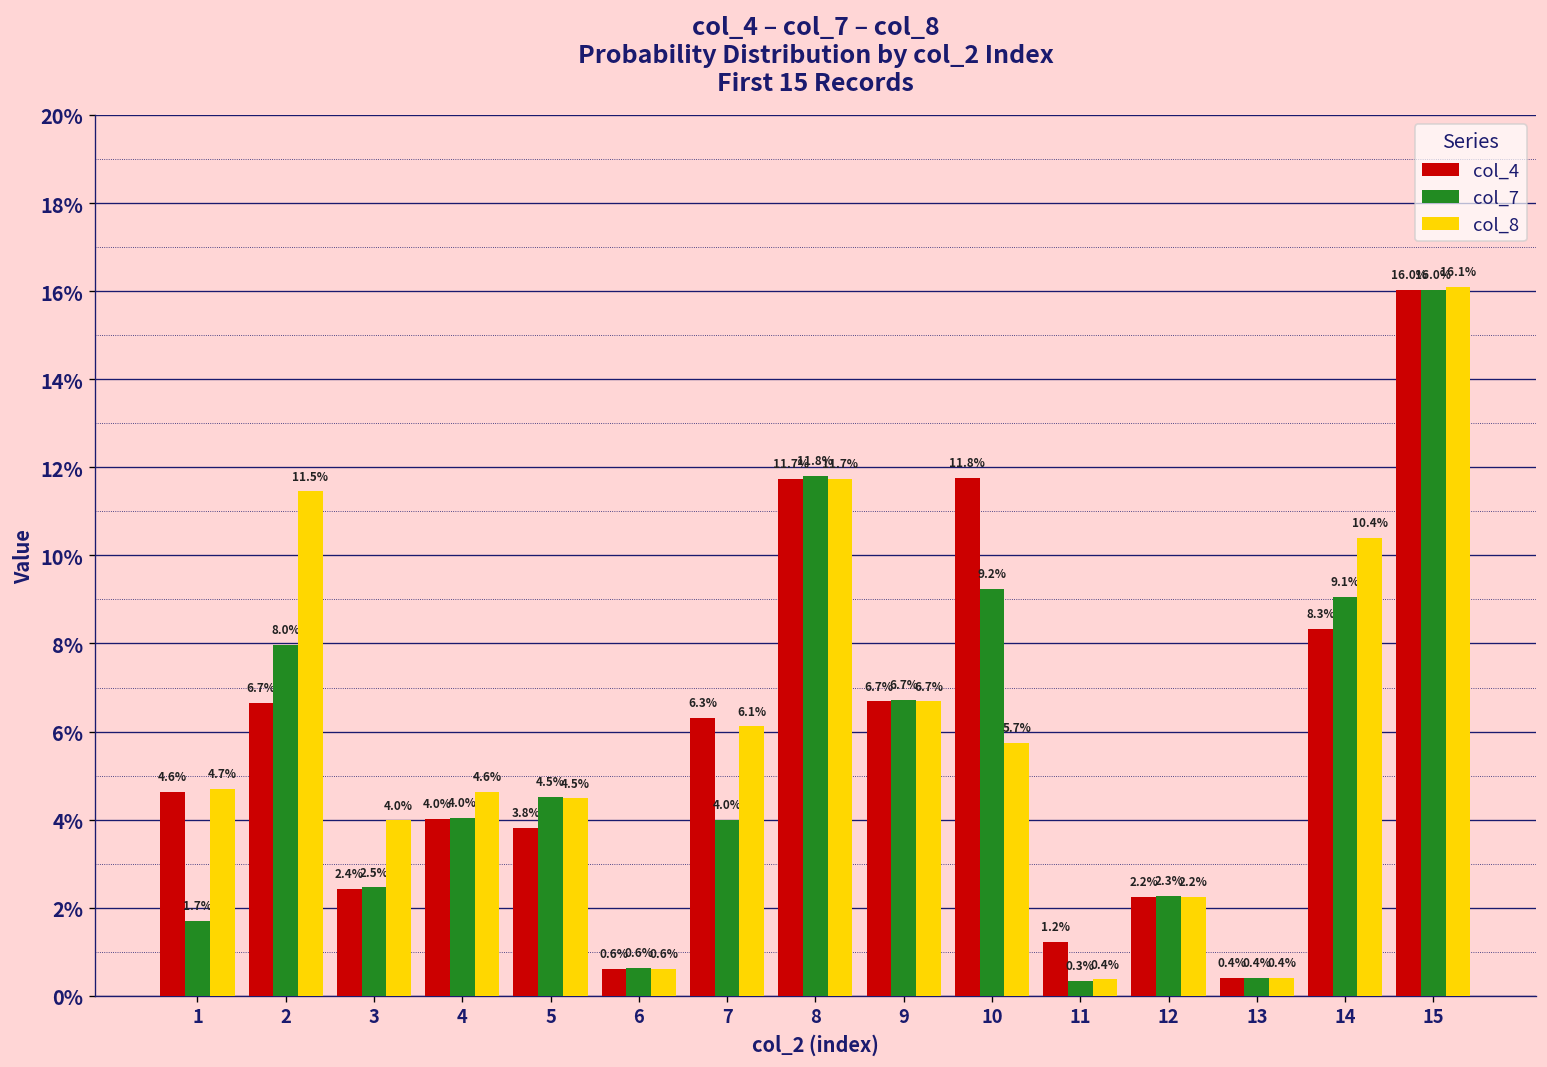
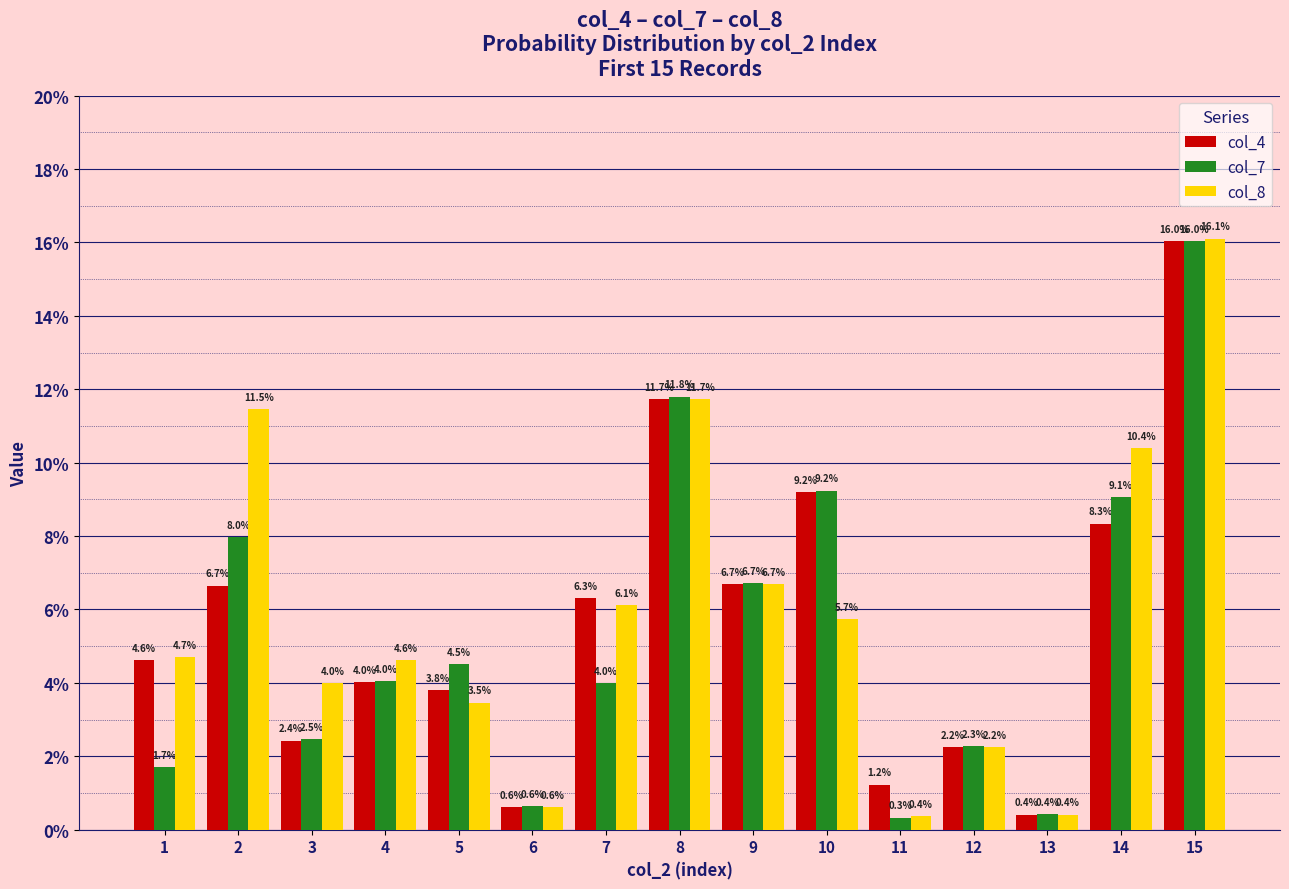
col_8, 5: 4.5% -> 3.5%
col_4, 10: 11.8% -> 9.2%
